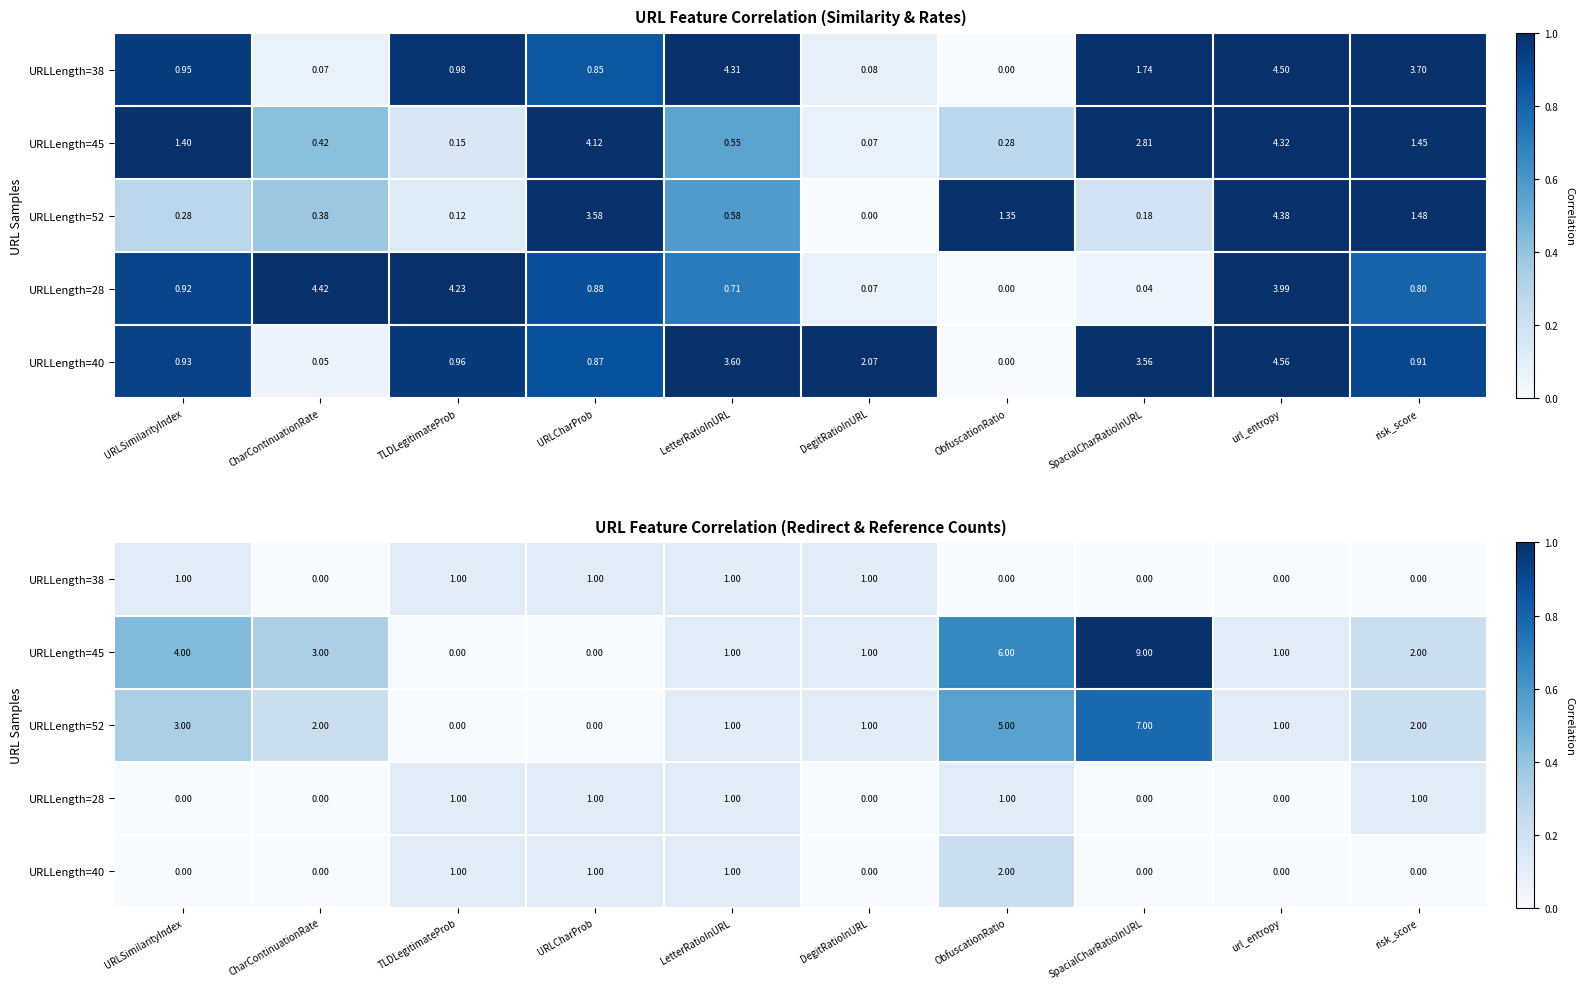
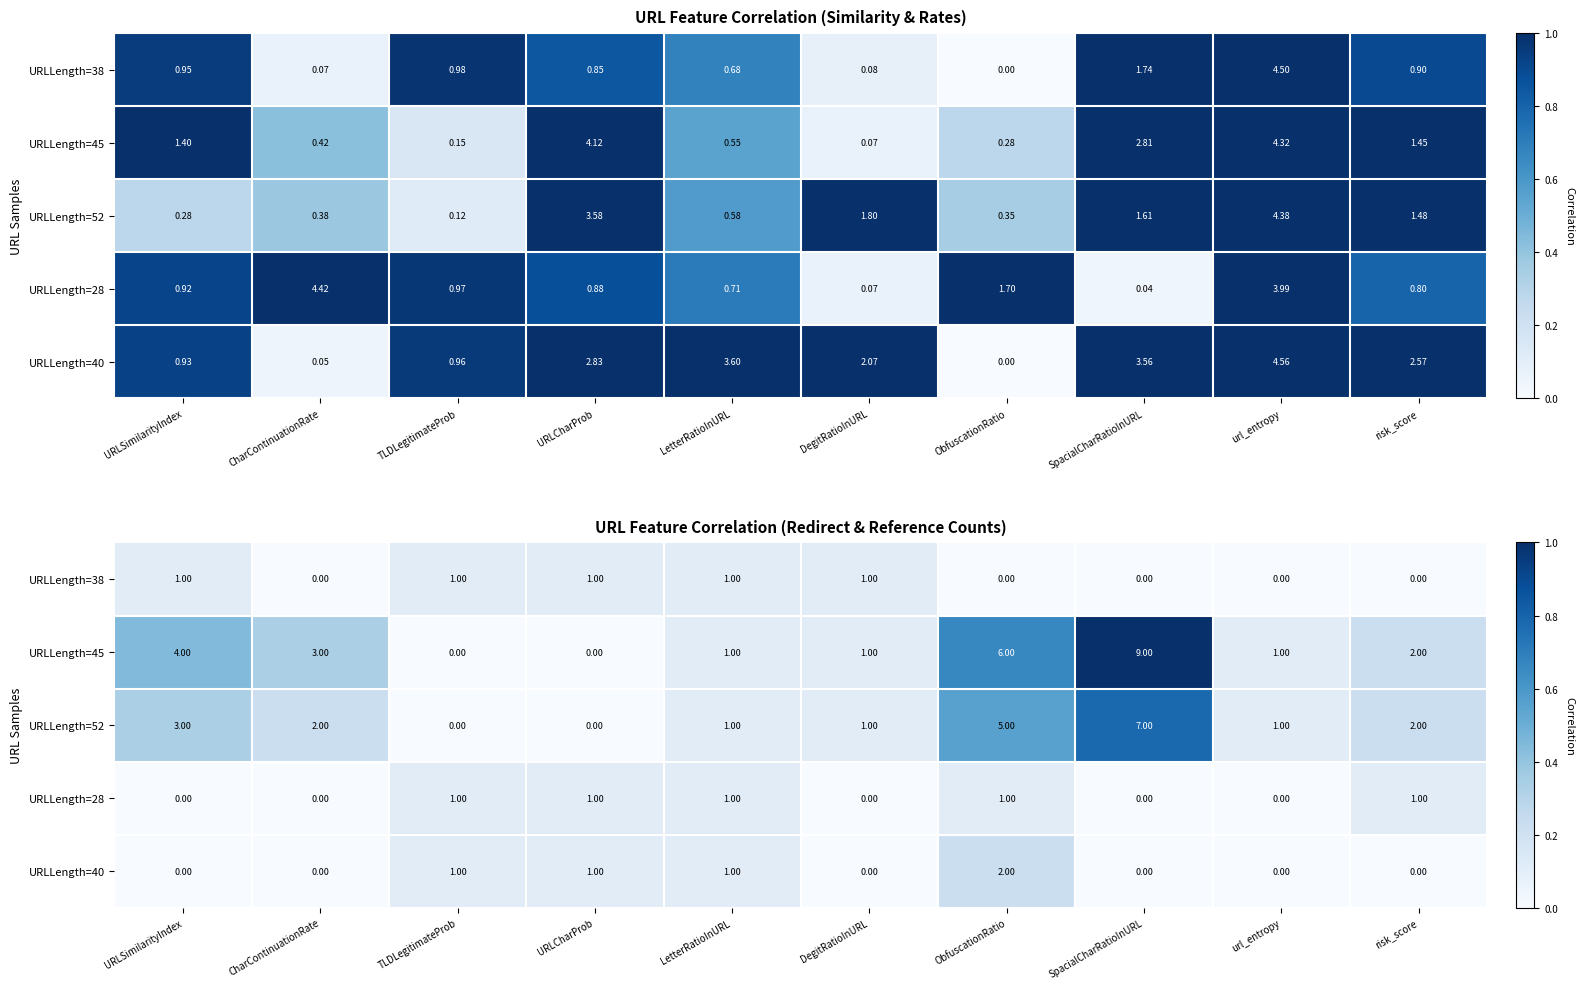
URL Feature Correlation (Similarity & Rates), URLLength=38, LetterRatioInURL: 4.31 -> 0.68
URL Feature Correlation (Similarity & Rates), URLLength=38, risk_score: 3.70 -> 0.90
URL Feature Correlation (Similarity & Rates), URLLength=52, DegitRatioInURL: 0.00 -> 1.80
URL Feature Correlation (Similarity & Rates), URLLength=52, ObfuscationRatio: 1.35 -> 0.35
URL Feature Correlation (Similarity & Rates), URLLength=52, SpacialCharRatioInURL: 0.18 -> 1.61
URL Feature Correlation (Similarity & Rates), URLLength=28, TLDLegitimateProb: 4.23 -> 0.97
URL Feature Correlation (Similarity & Rates), URLLength=28, ObfuscationRatio: 0.00 -> 1.70
URL Feature Correlation (Similarity & Rates), URLLength=40, URLCharProb: 0.87 -> 2.83
URL Feature Correlation (Similarity & Rates), URLLength=40, risk_score: 0.91 -> 2.57
